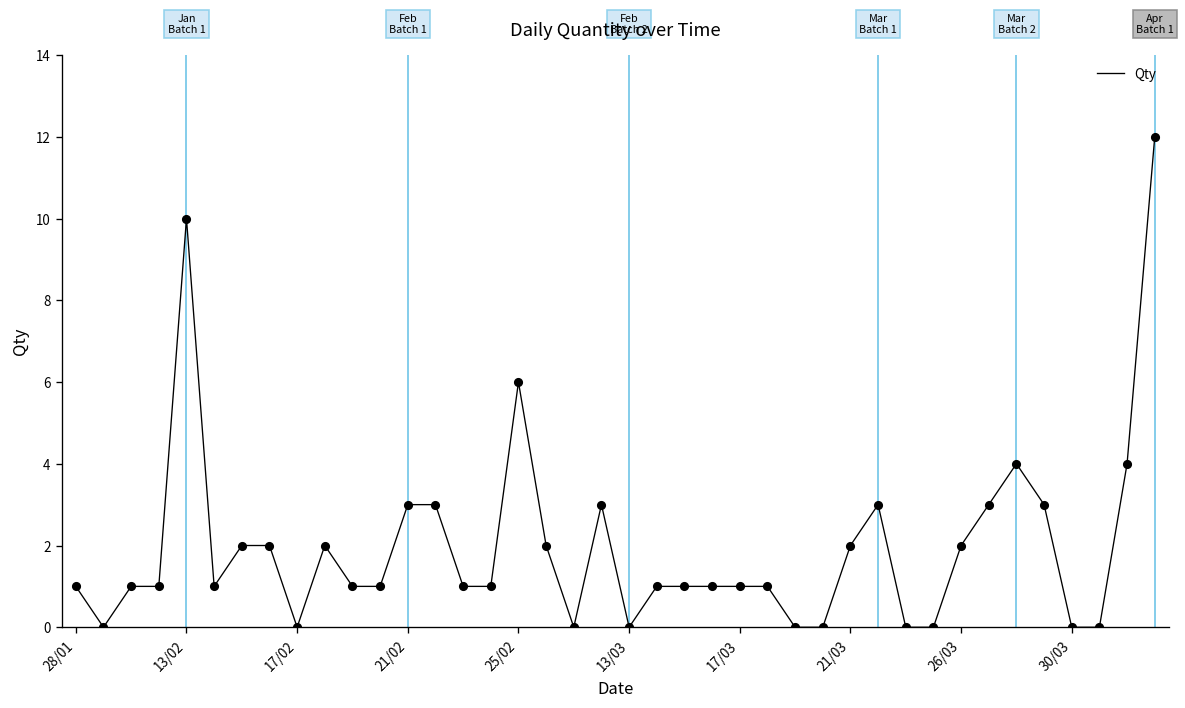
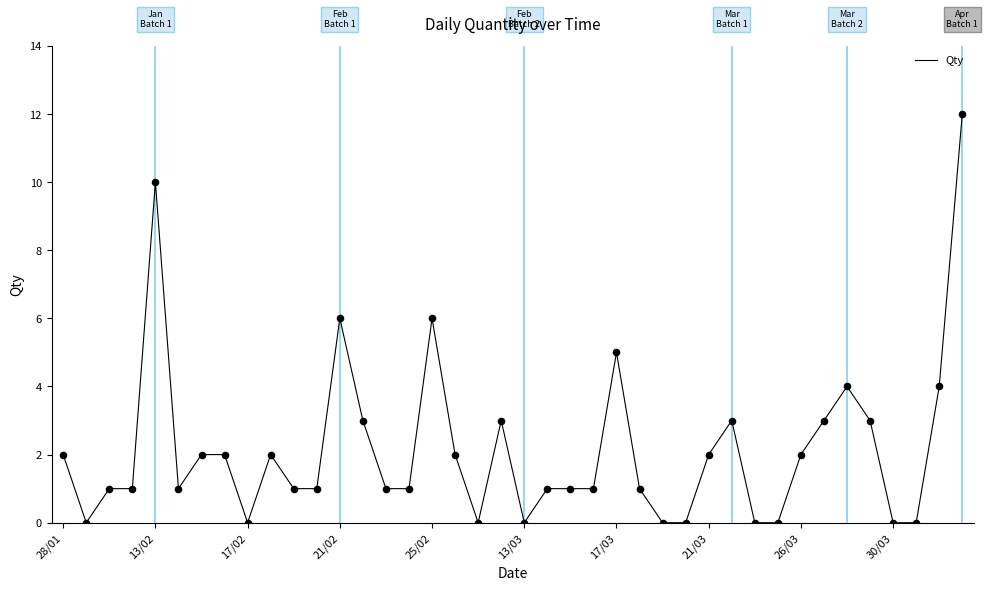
28/01: 1 -> 2
21/02: 3 -> 6
17/03: 1 -> 5
